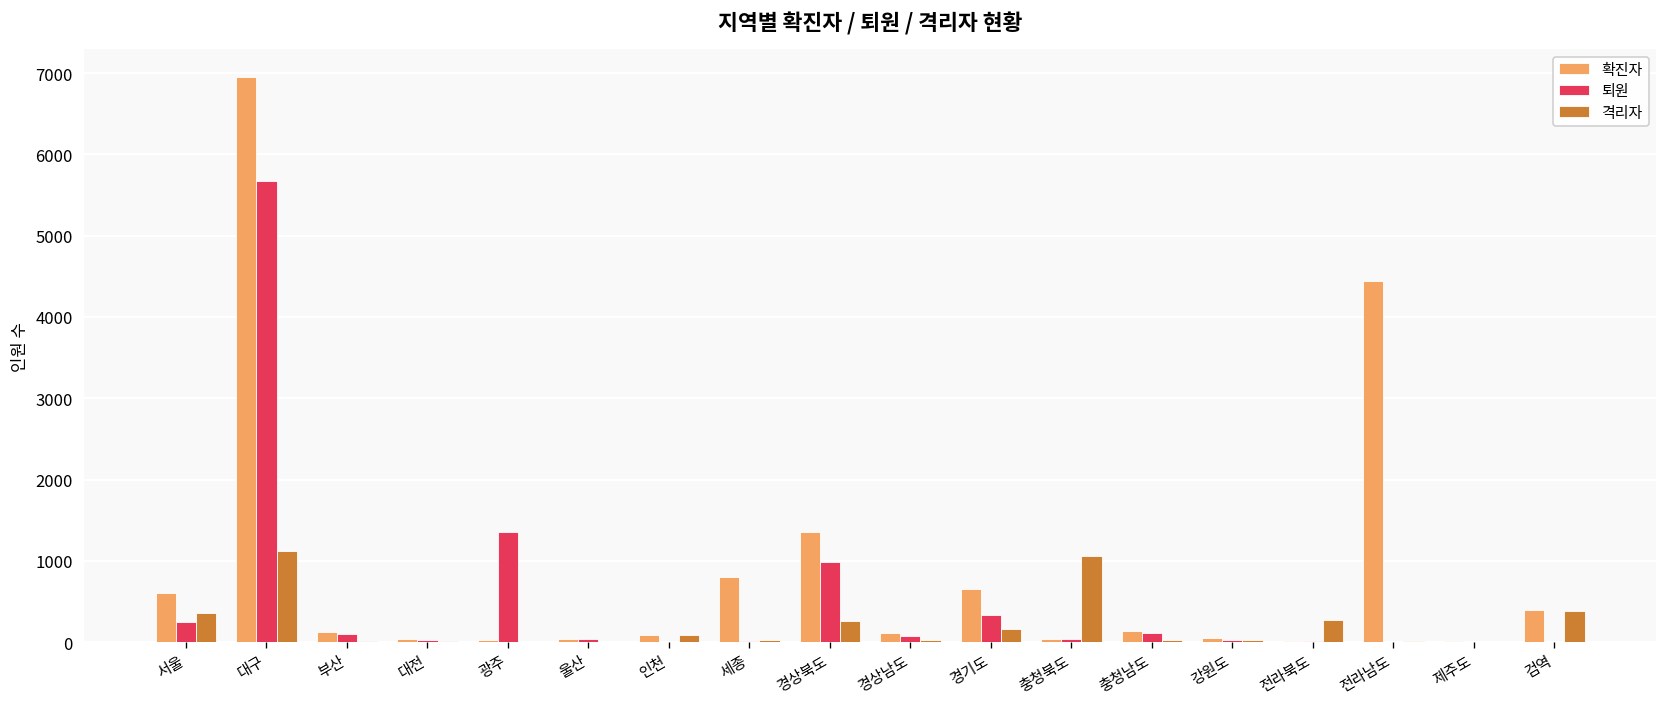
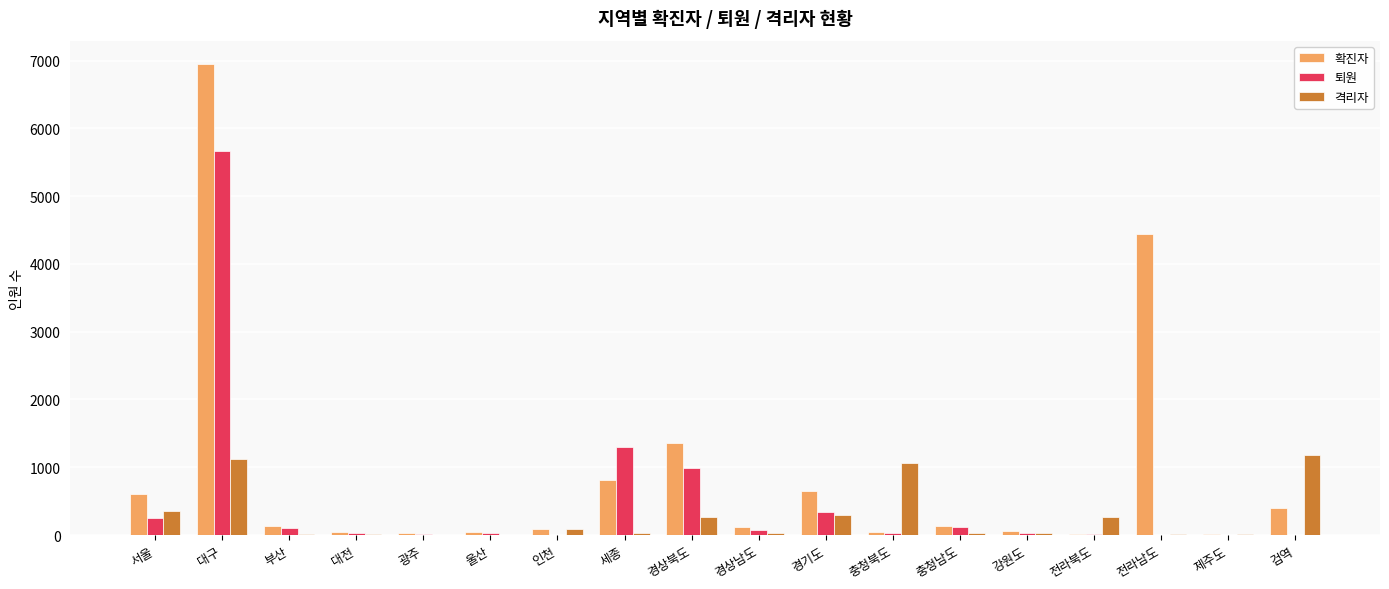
퇴원, 광주: 1400 -> 0
퇴원, 세종: 0 -> 1300
격리자, 경기도: 200 -> 300
격리자, 검역: 400 -> 1200
